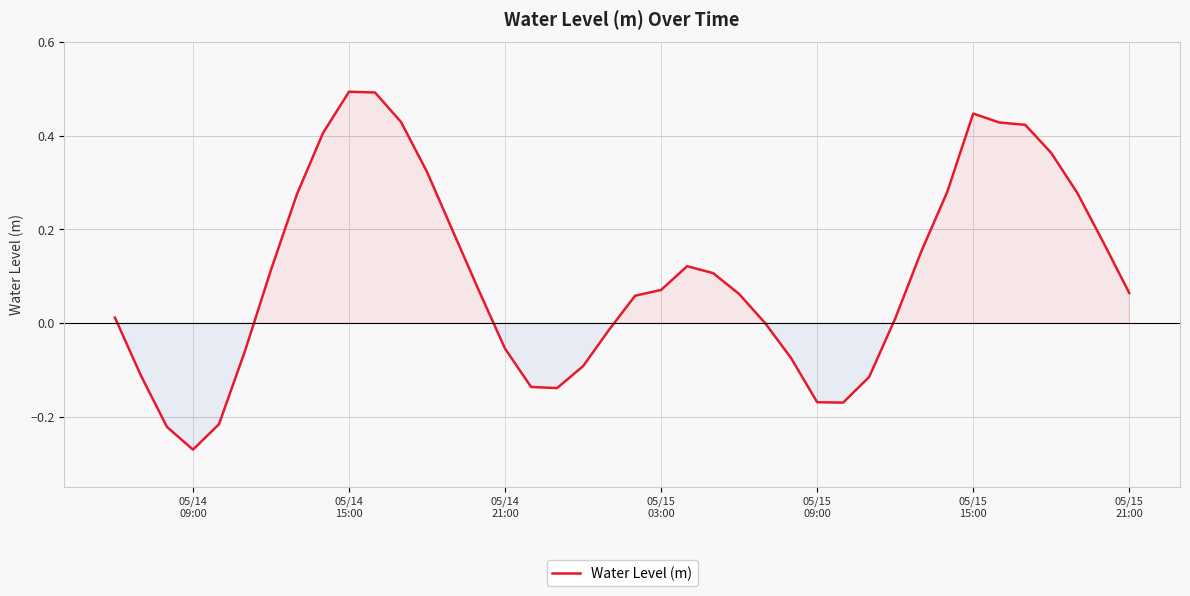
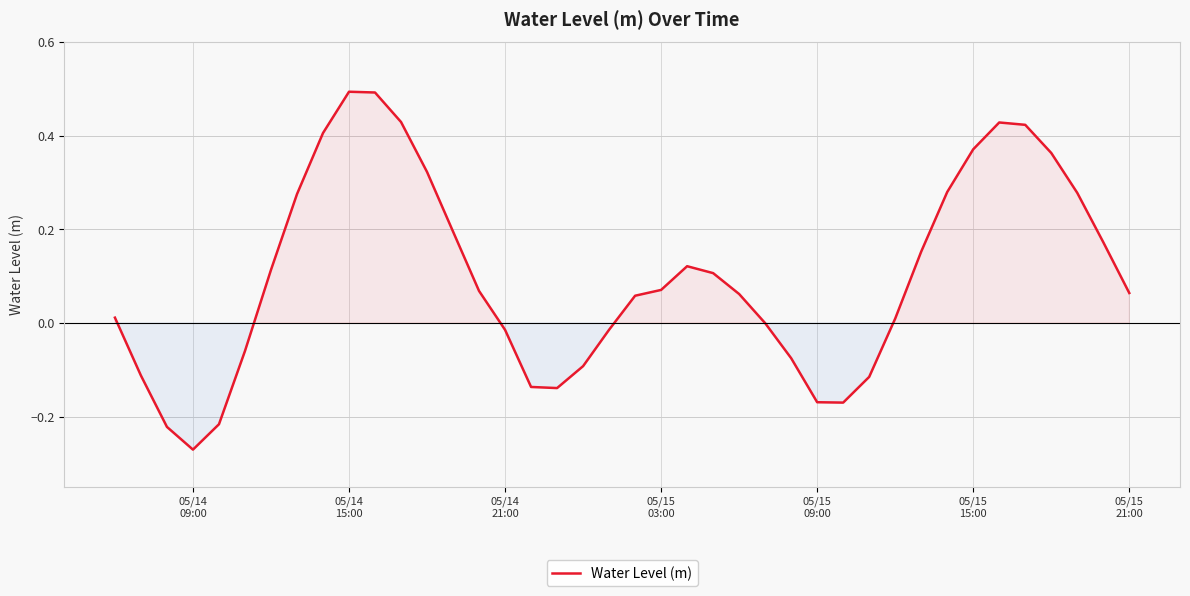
05/14 21:00: -0.05 -> -0.01
05/15 15:00: 0.45 -> 0.37
